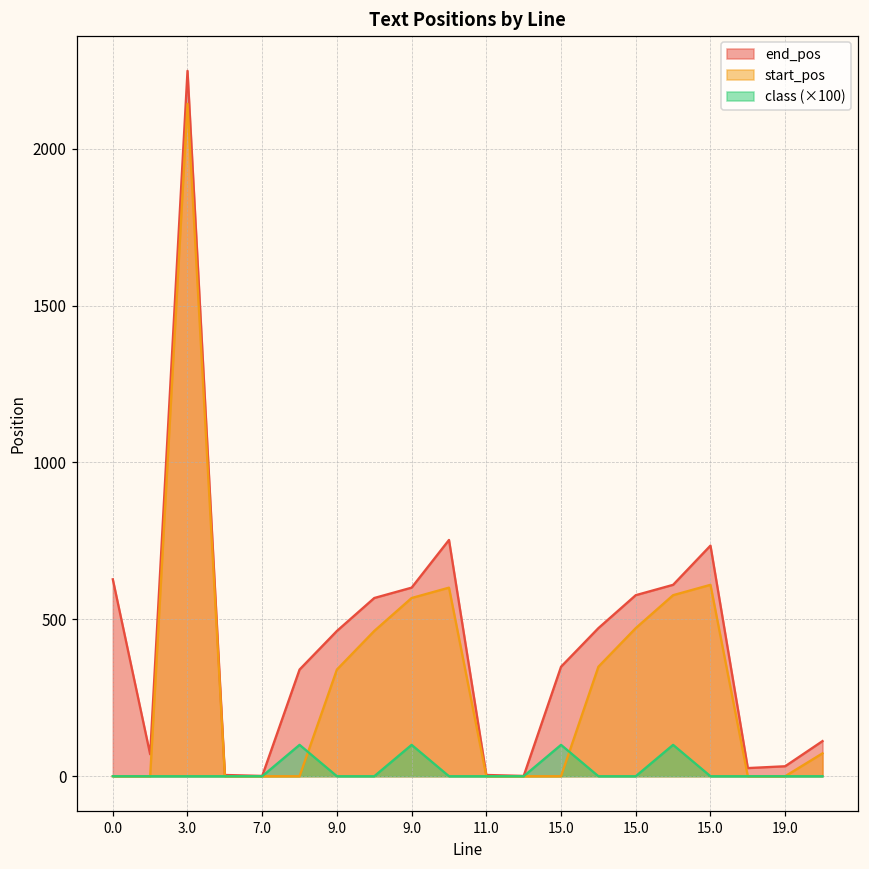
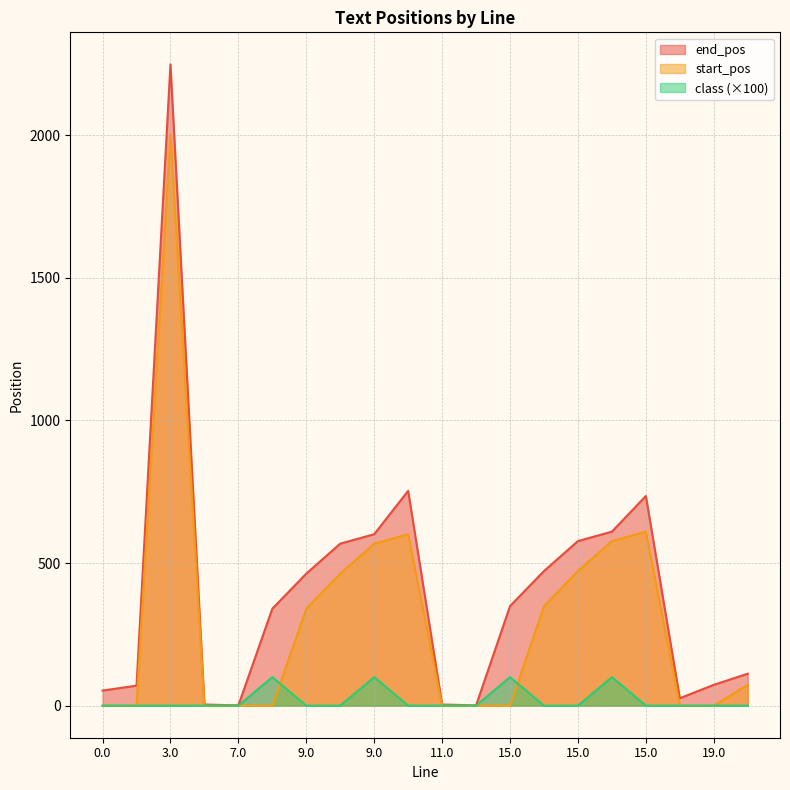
end_pos, 0.0: 630 -> 50
start_pos, 3.0: 2140 -> 2000
end_pos, 19.0: 30 -> 70
